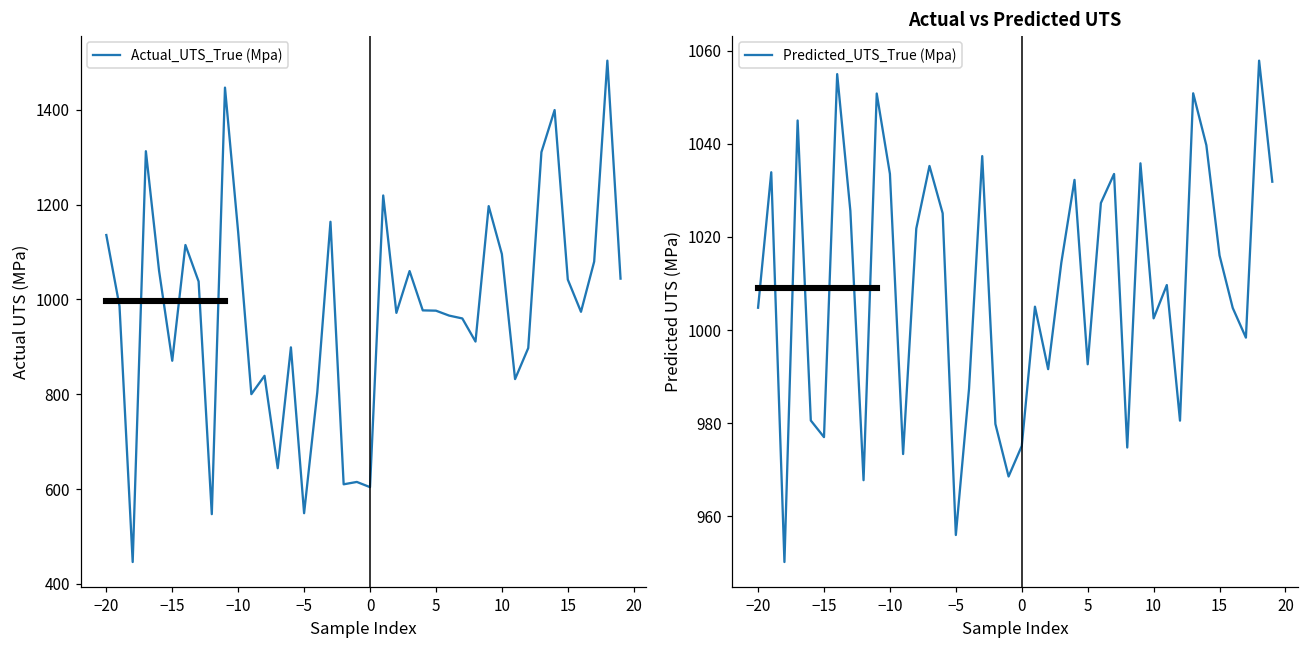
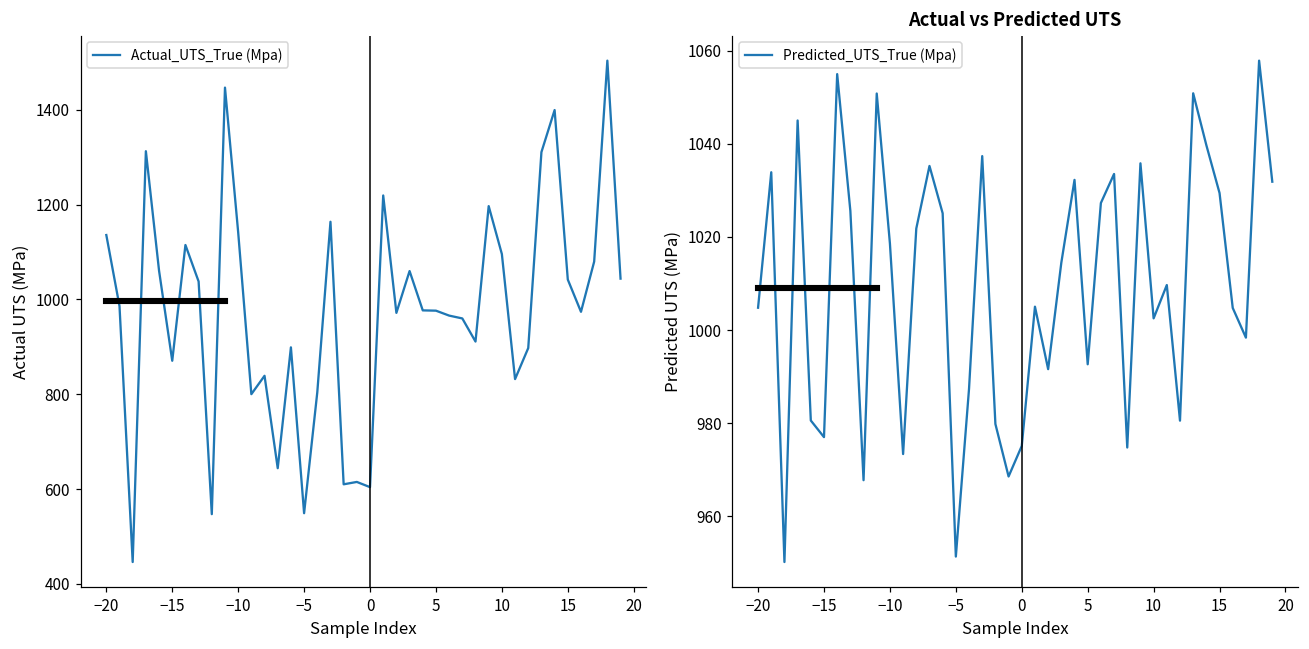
Actual vs Predicted UTS, Predicted_UTS_True (Mpa), −10: 1034 -> 1019
Actual vs Predicted UTS, Predicted_UTS_True (Mpa), −5: 956 -> 951
Actual vs Predicted UTS, Predicted_UTS_True (Mpa), 15: 1016 -> 1029
